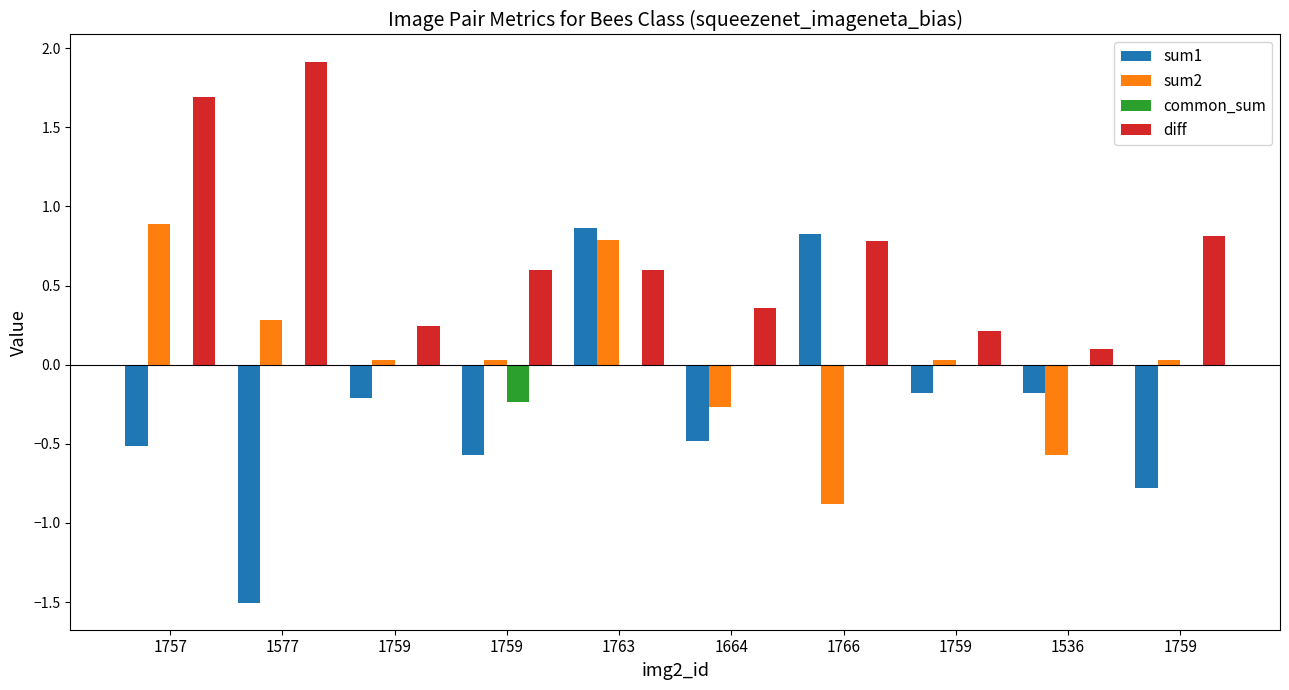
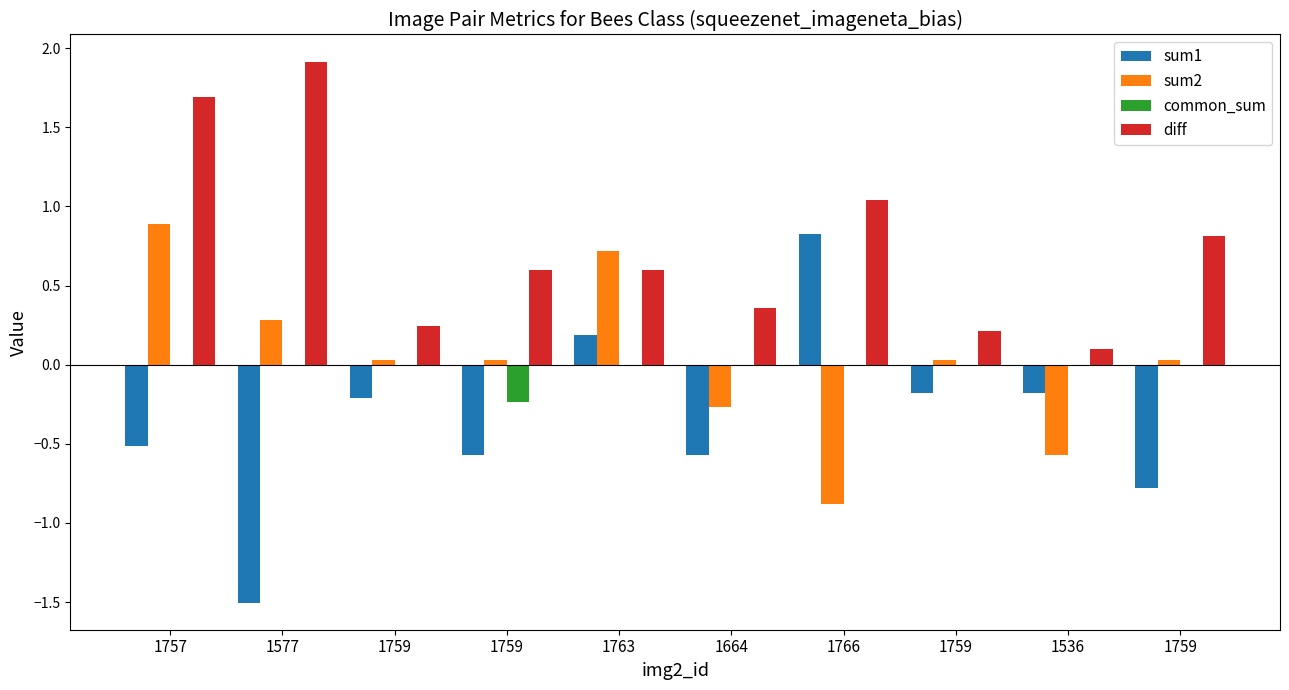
sum1, 1763: 0.87 -> 0.19
sum2, 1763: 0.79 -> 0.72
sum1, 1664: -0.48 -> -0.57
diff, 1766: 0.78 -> 1.04
